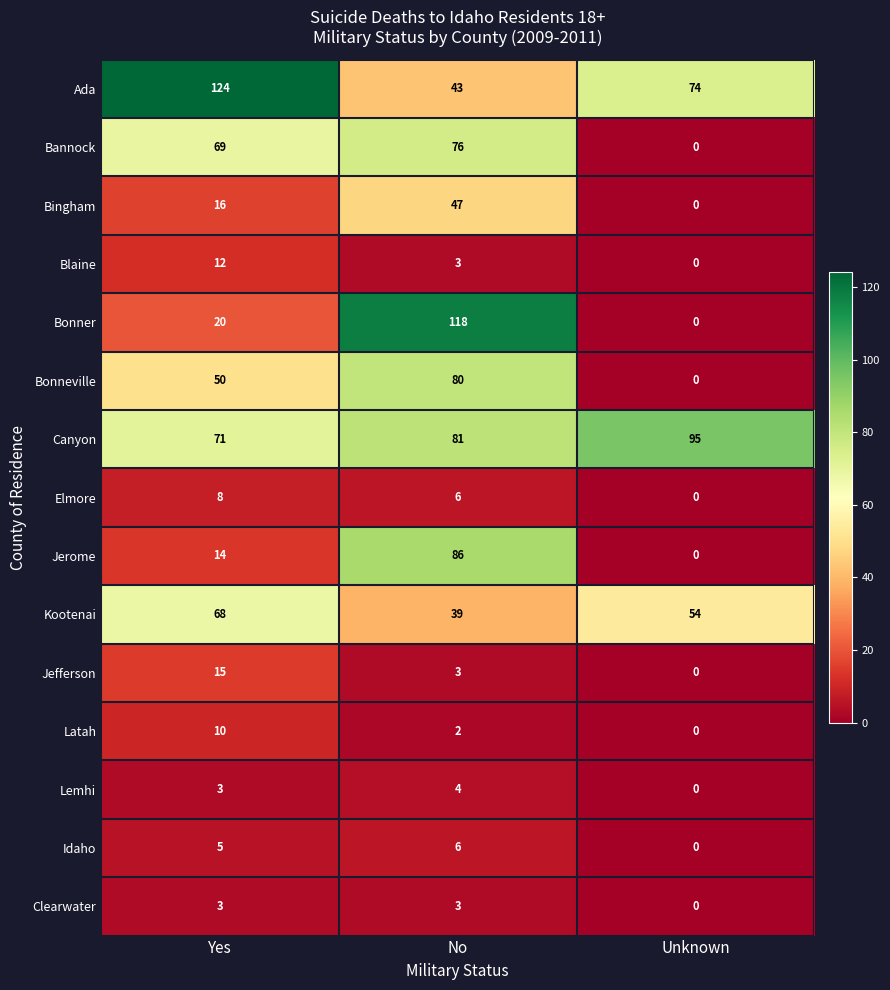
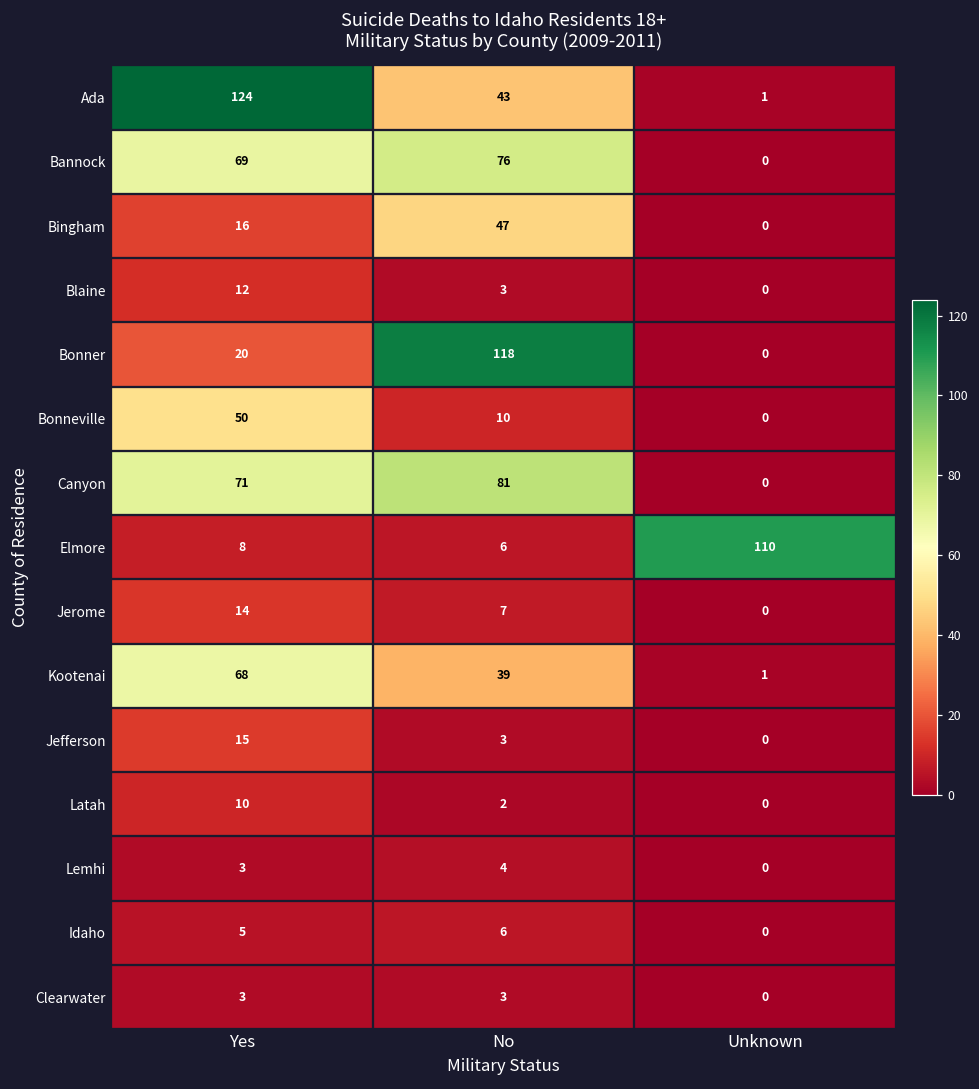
Ada, Unknown: 74 -> 1
Bonneville, No: 80 -> 10
Canyon, Unknown: 95 -> 0
Elmore, Unknown: 0 -> 110
Jerome, No: 86 -> 7
Kootenai, Unknown: 54 -> 1
